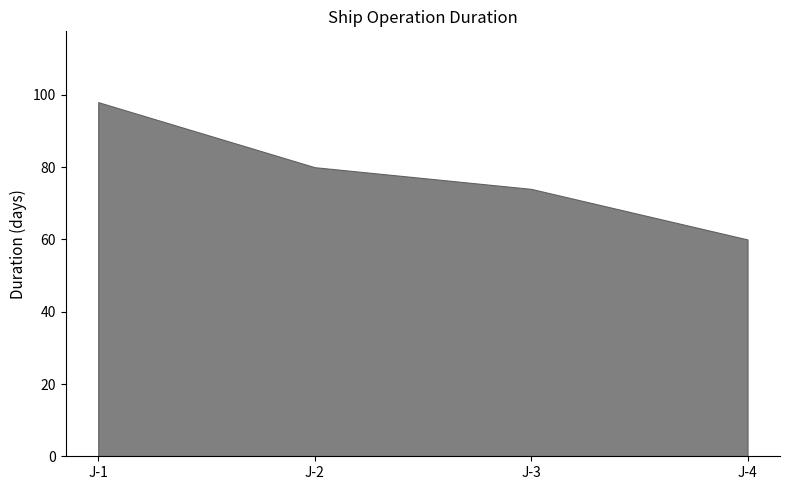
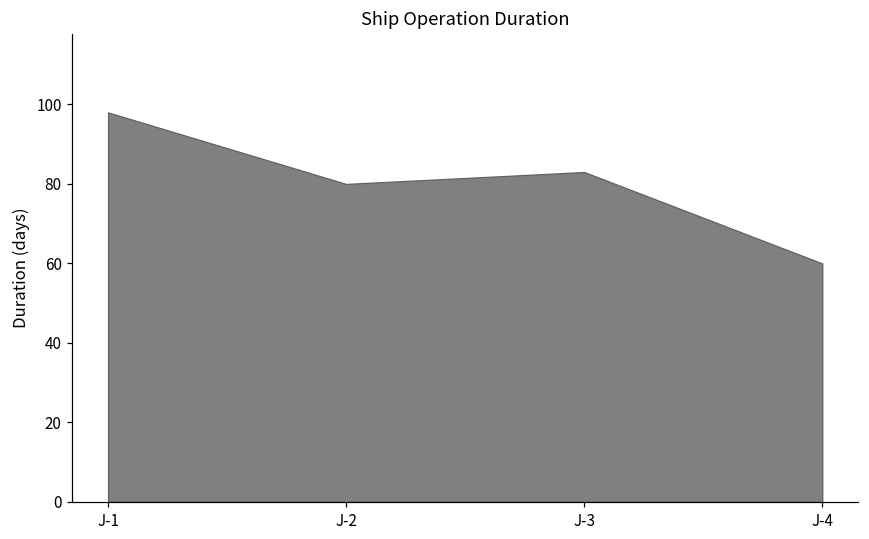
J-3: 74 -> 83
